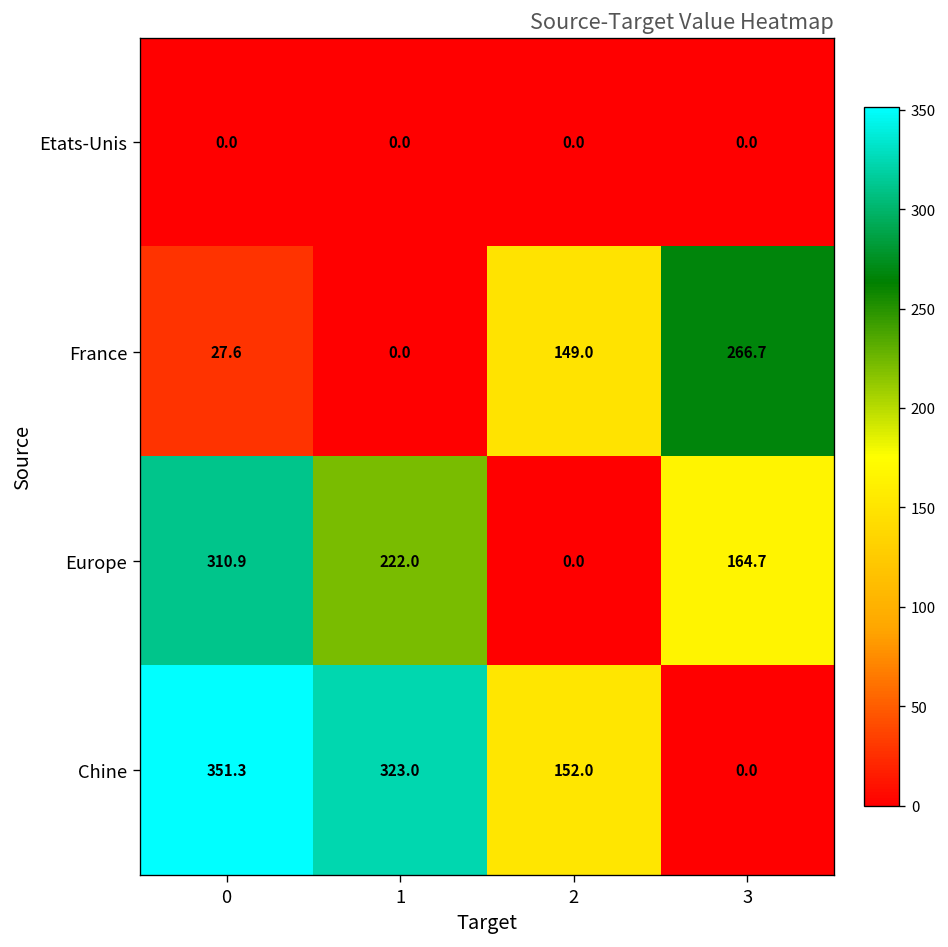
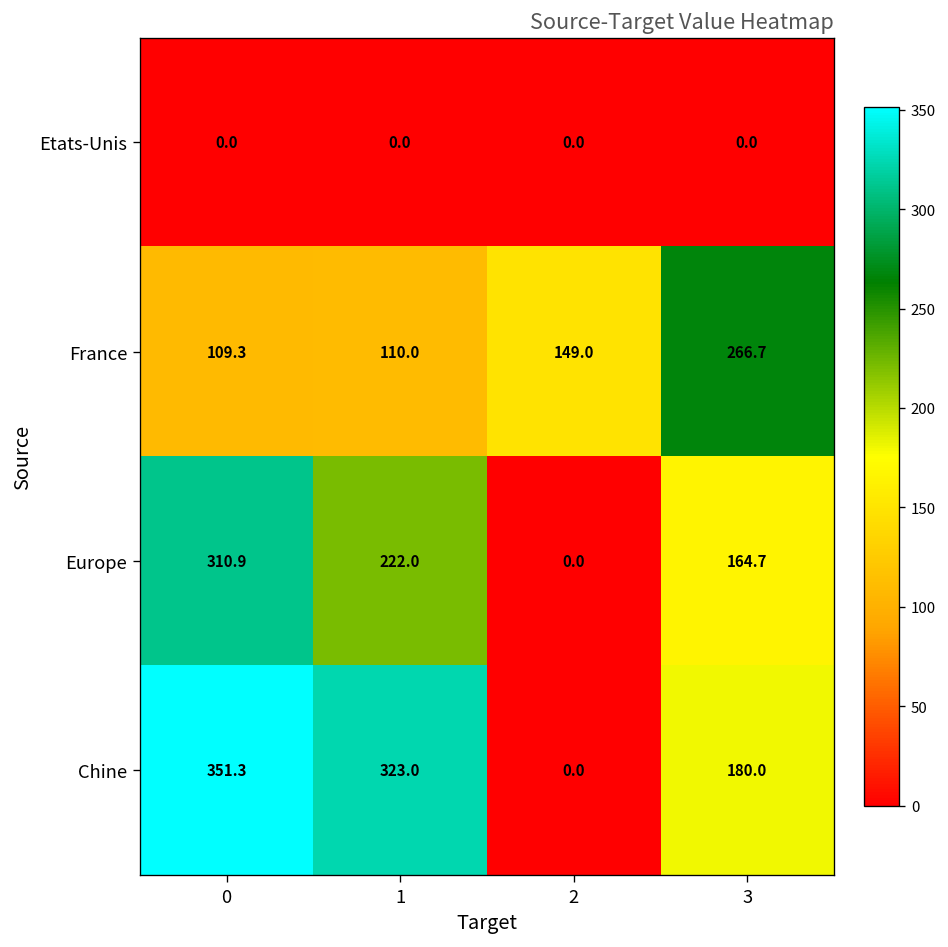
France, 0: 27.6 -> 109.3
France, 1: 0.0 -> 110.0
Chine, 2: 152.0 -> 0.0
Chine, 3: 0.0 -> 180.0
